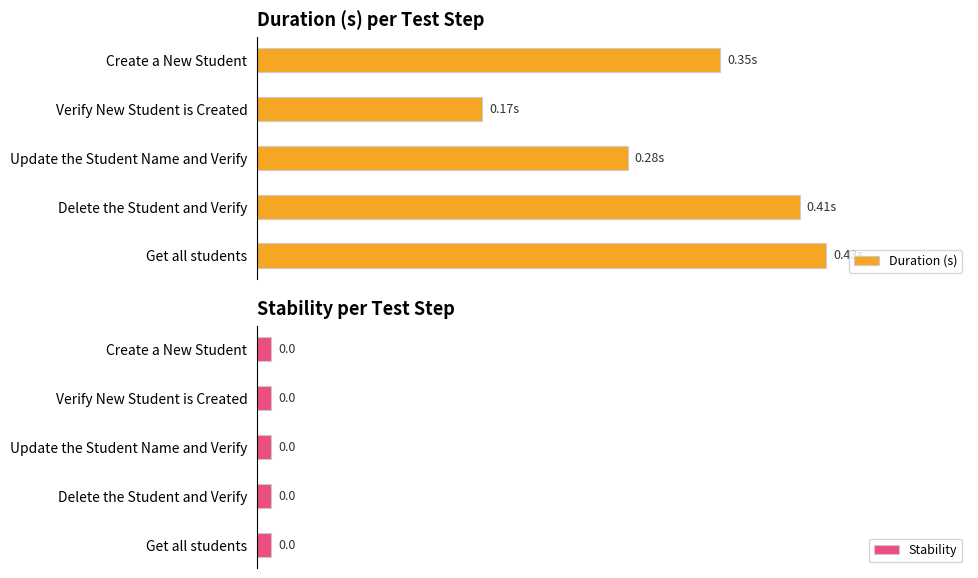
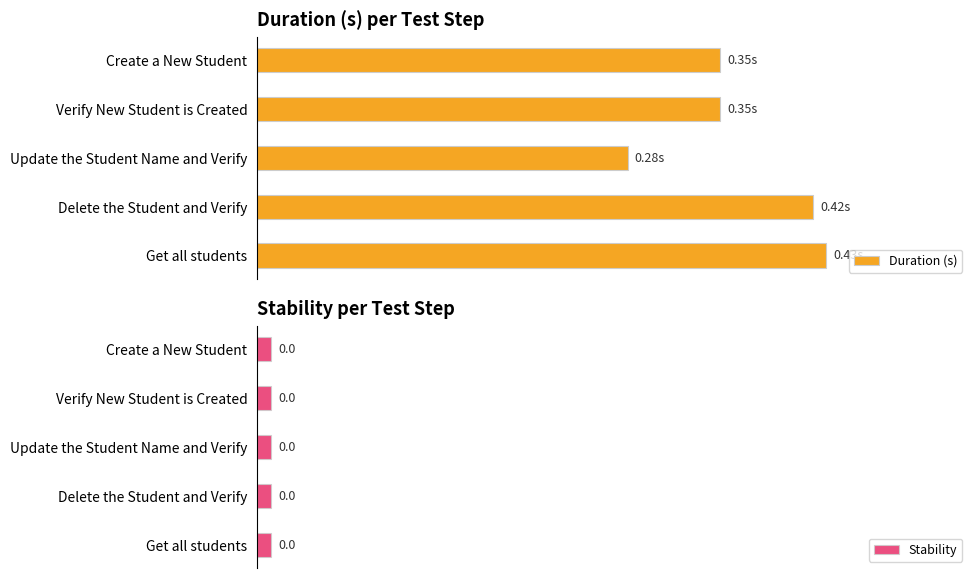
Duration (s) per Test Step, Verify New Student is Created: 0.17s -> 0.35s
Duration (s) per Test Step, Delete the Student and Verify: 0.41s -> 0.42s
